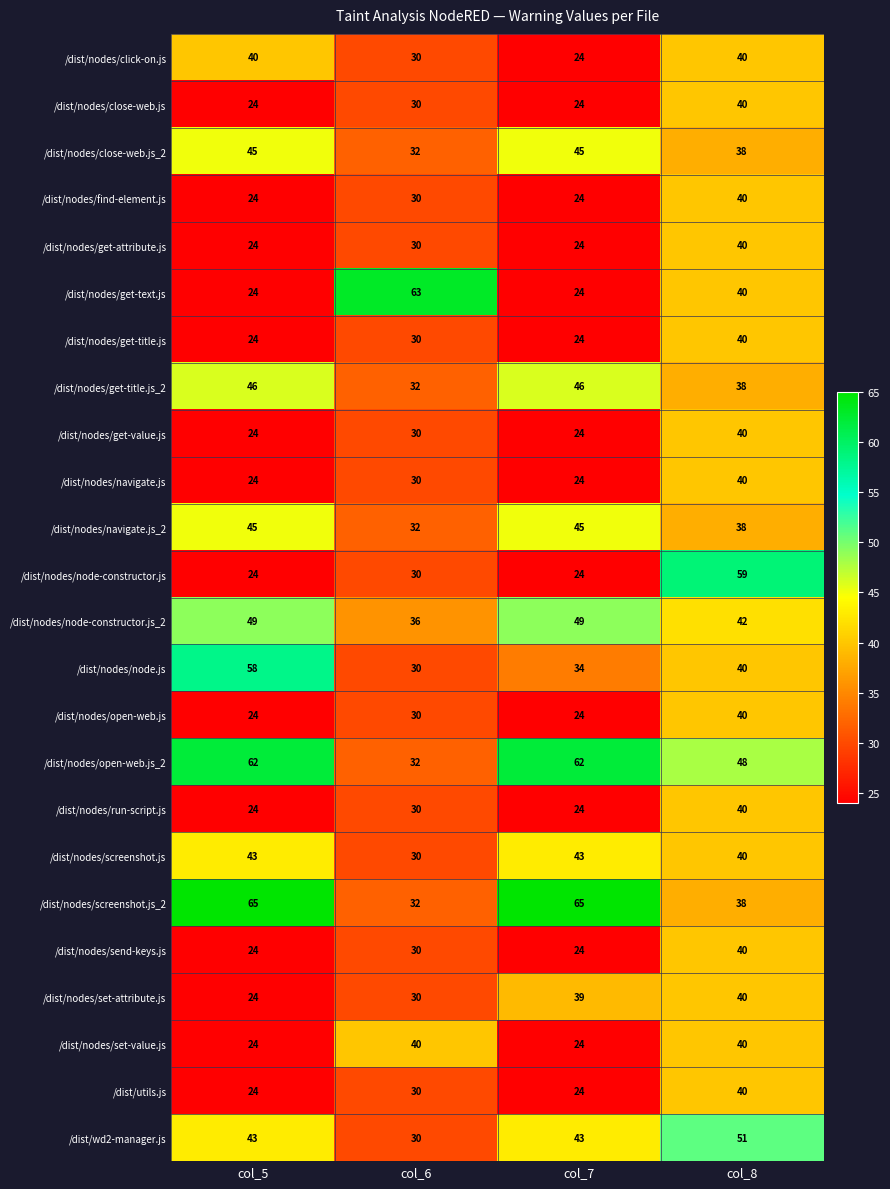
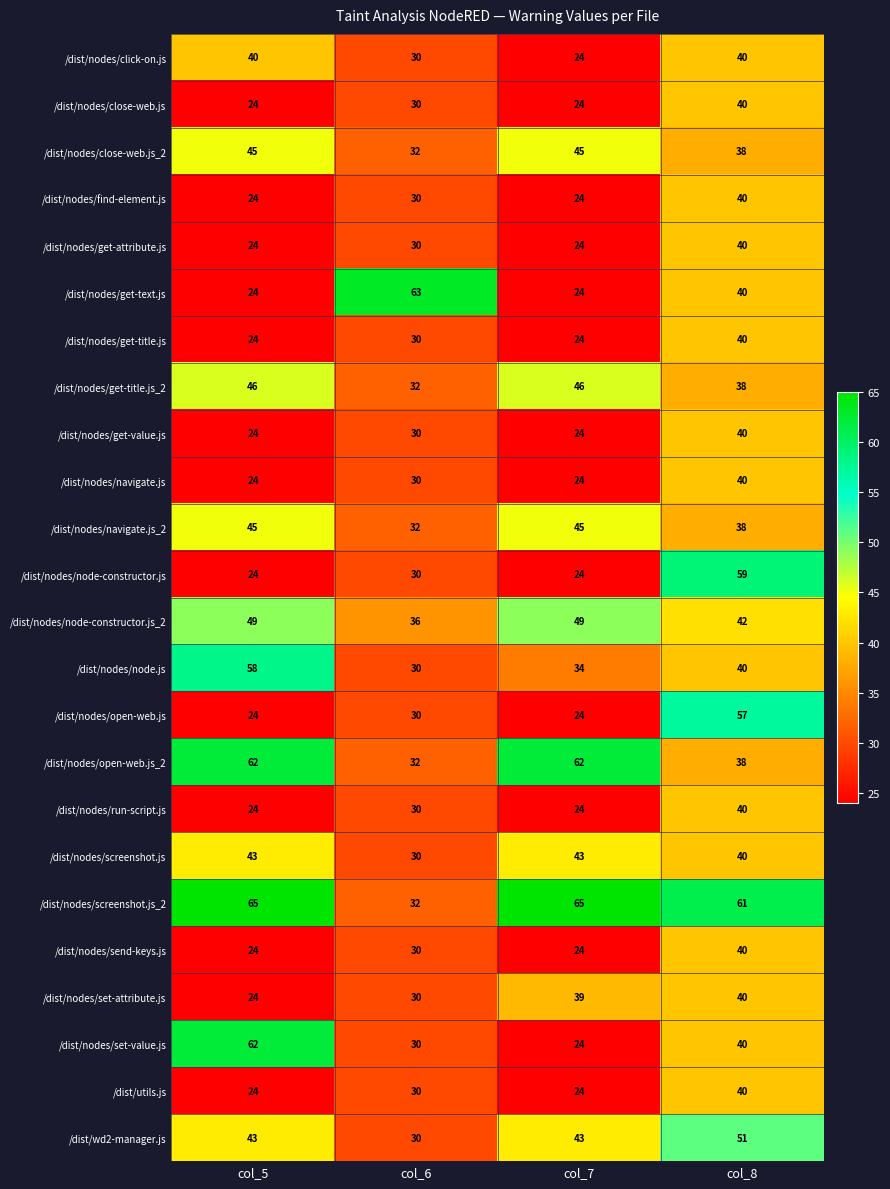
/dist/nodes/open-web.js, col_8: 40 -> 57
/dist/nodes/open-web.js_2, col_8: 48 -> 38
/dist/nodes/screenshot.js_2, col_8: 38 -> 61
/dist/nodes/set-value.js, col_5: 24 -> 62
/dist/nodes/set-value.js, col_6: 40 -> 30
